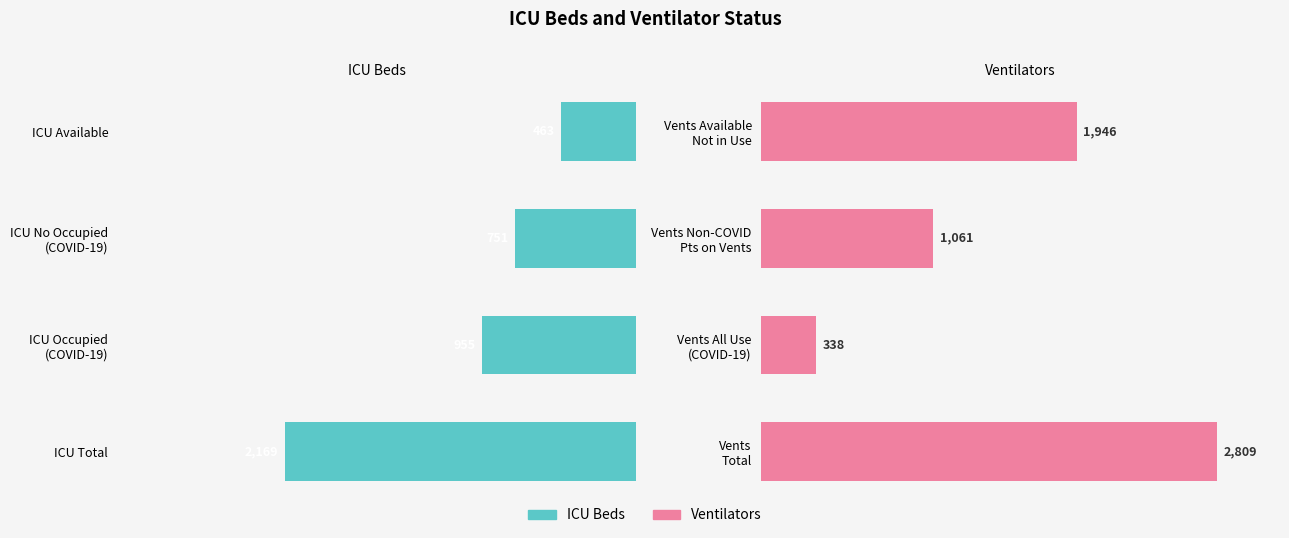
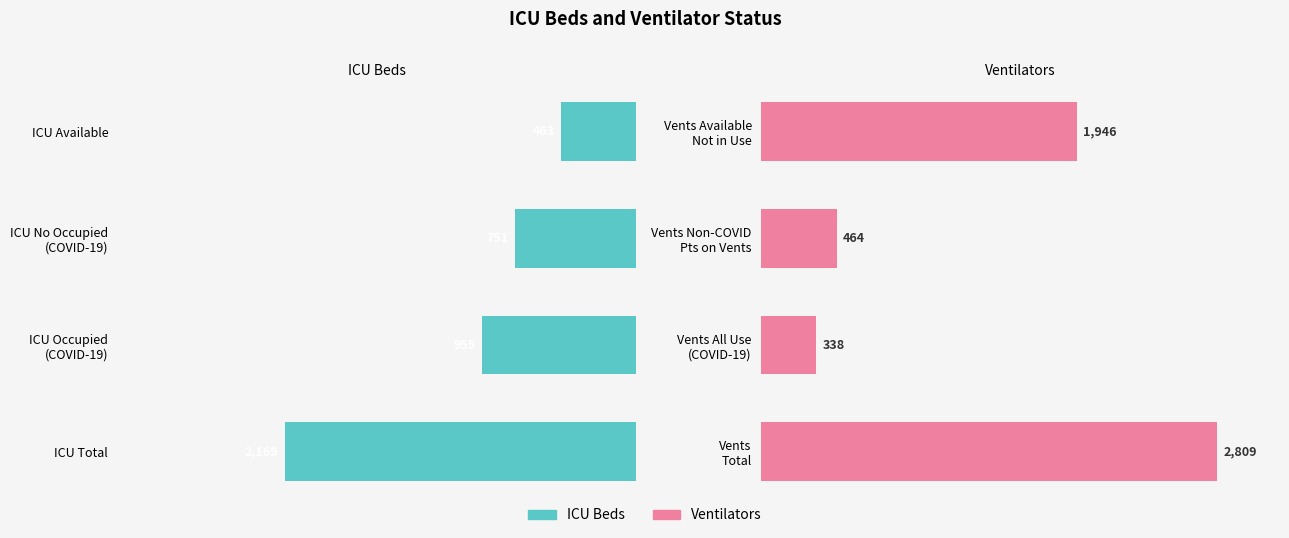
Ventilators, Vents Non-COVID Pts on Vents: 1,061 -> 464
